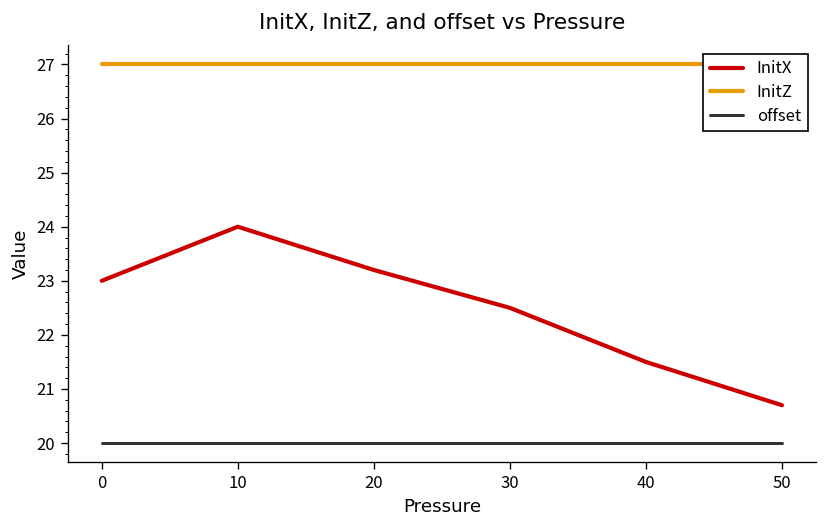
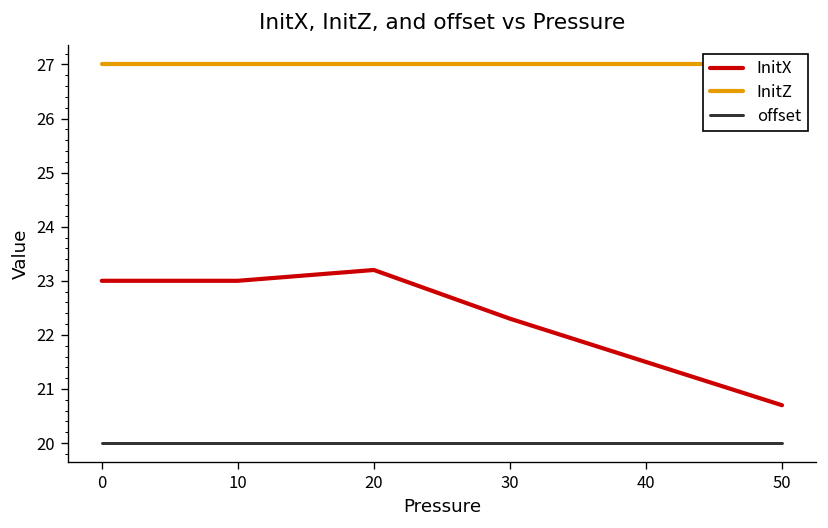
InitX, 10: 24 -> 23
InitX, 30: 22.5 -> 22.3
